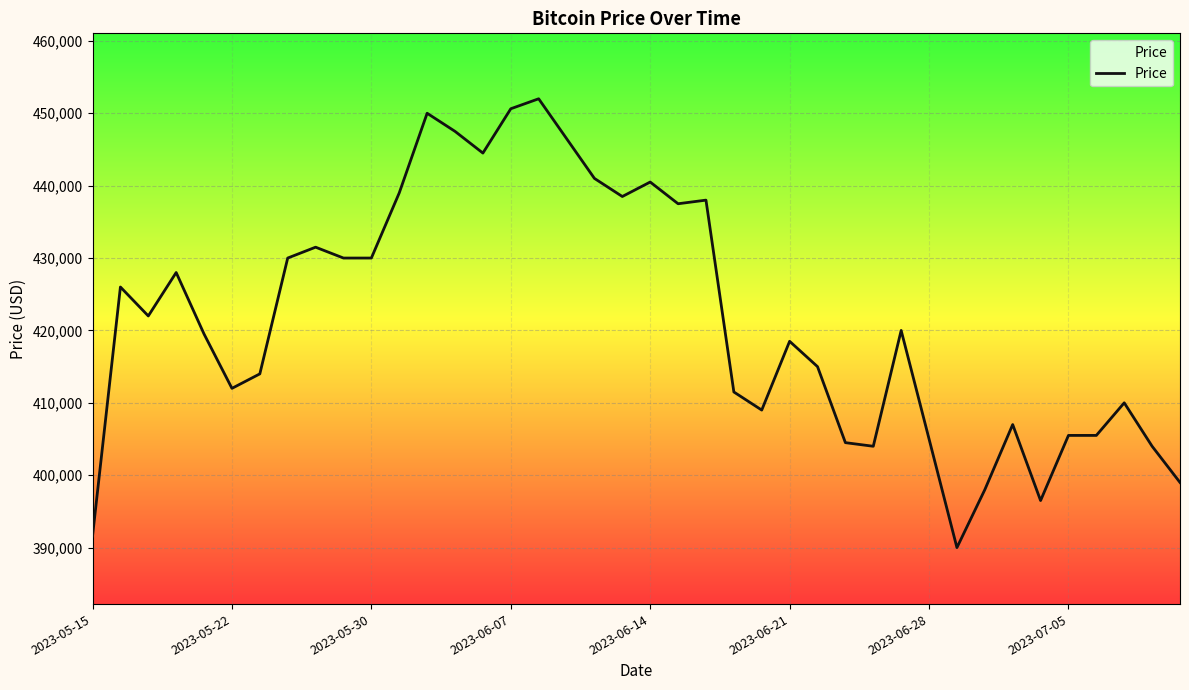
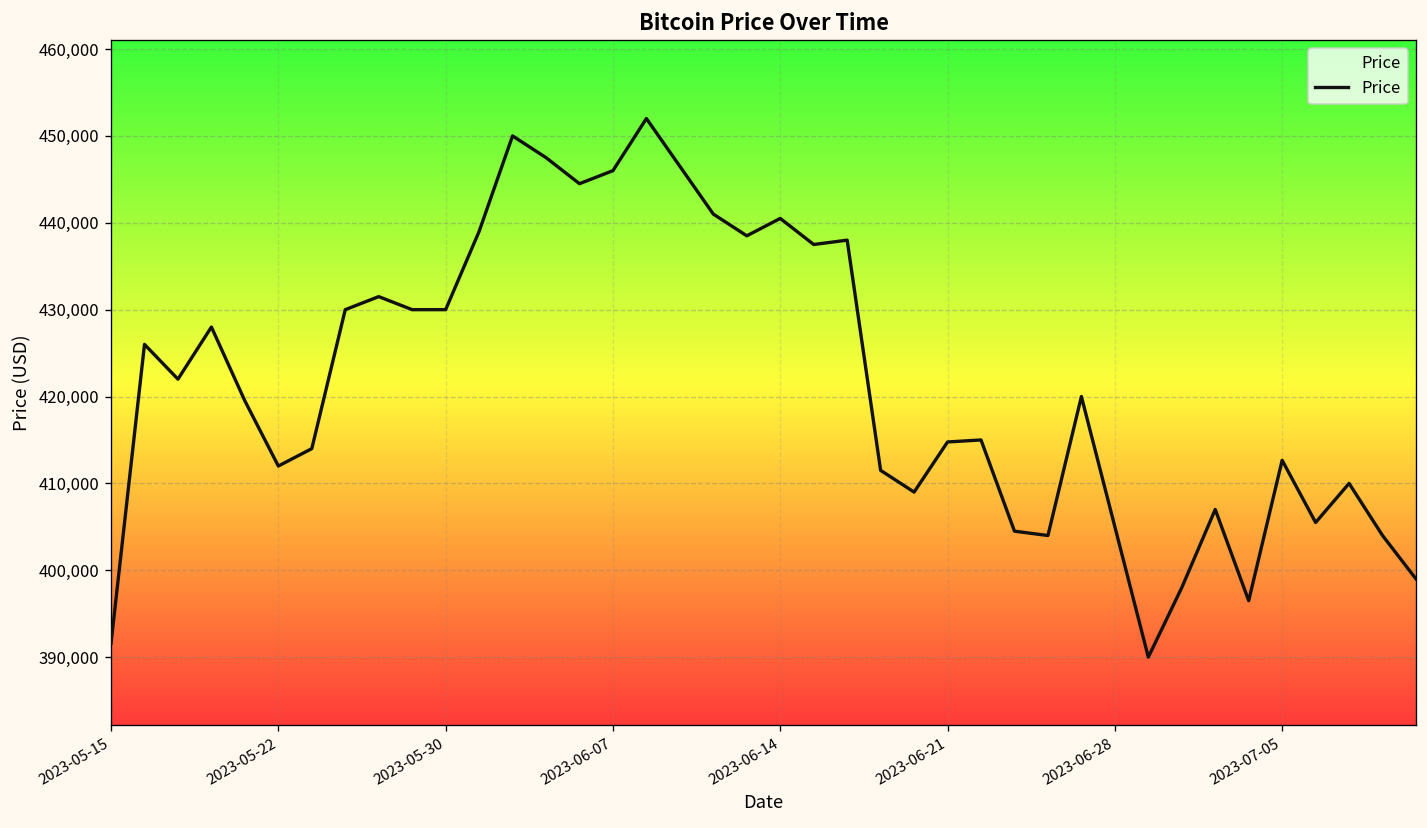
2023-06-07: 451,000 -> 446,000
2023-06-21: 419,000 -> 415,000
2023-07-05: 406,000 -> 413,000
